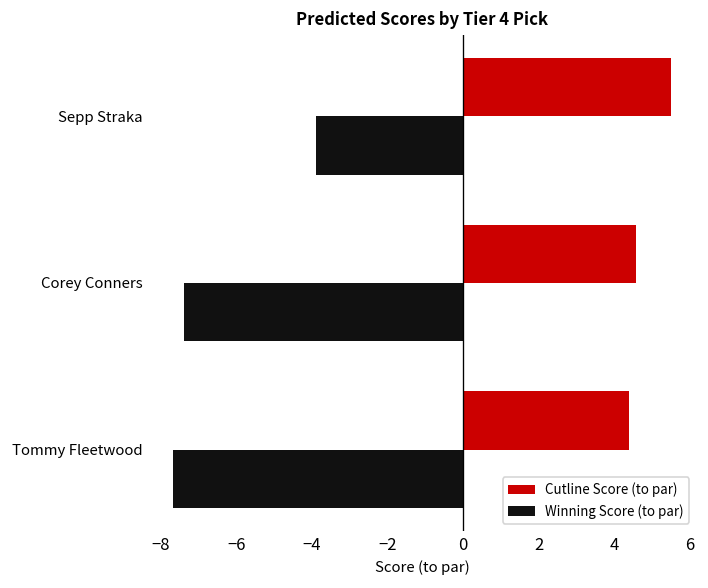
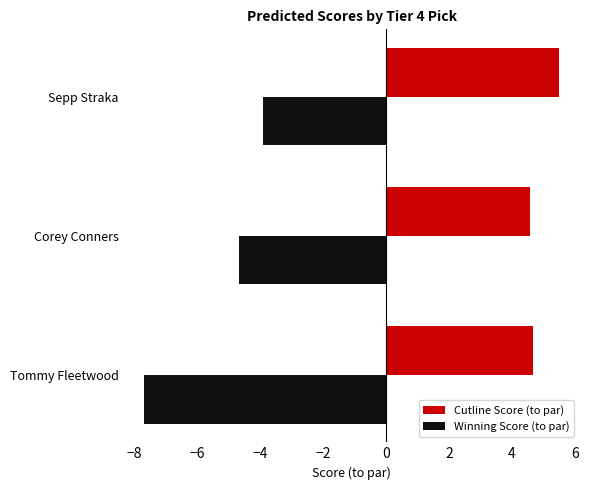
Winning Score (to par), Corey Conners: -7.4 -> -4.7
Cutline Score (to par), Tommy Fleetwood: 4.4 -> 4.7
